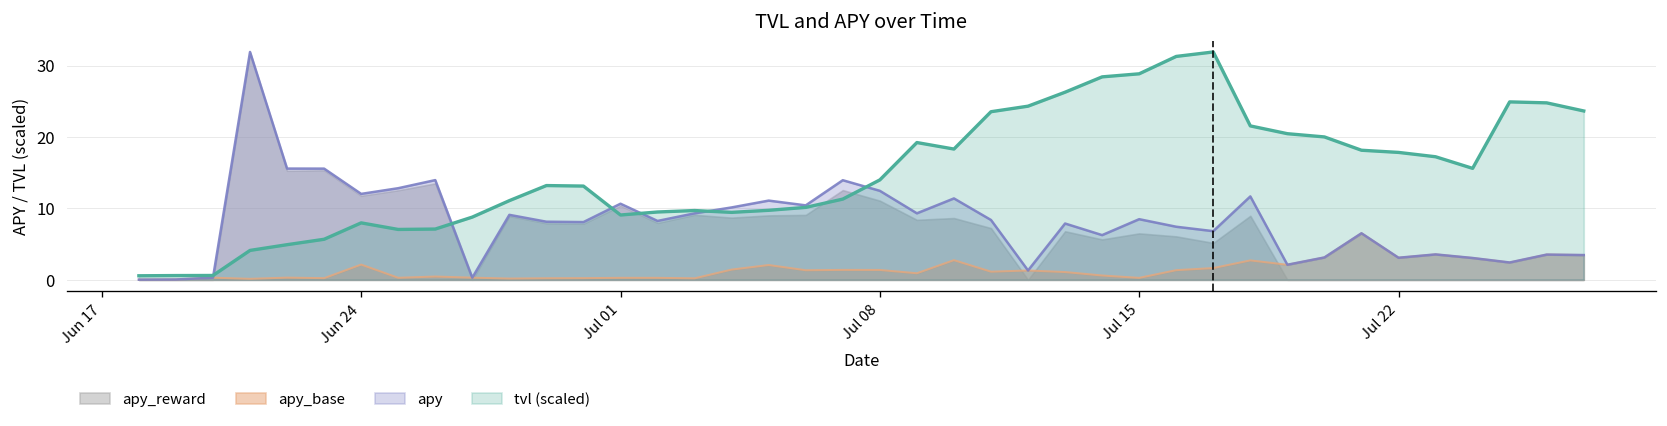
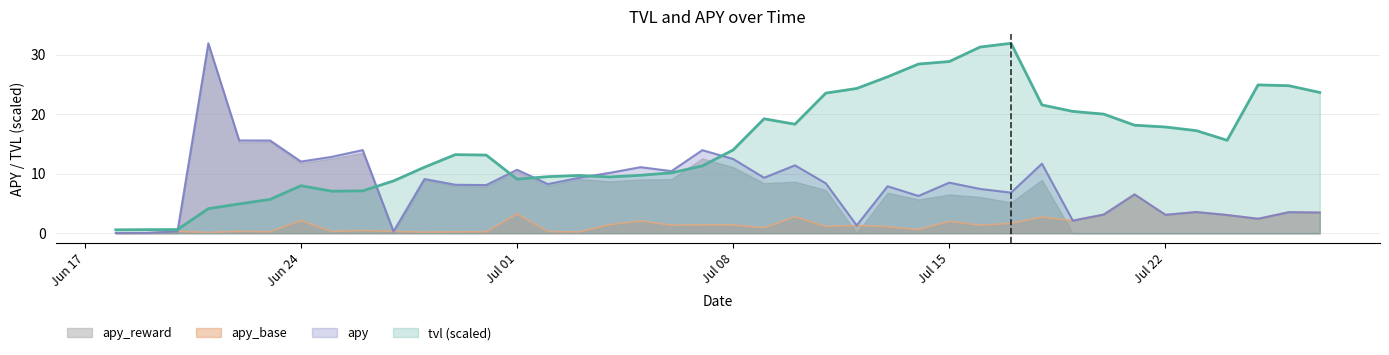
apy_base, Jul 01: 0 -> 3
apy_base, Jul 15: 0 -> 2
